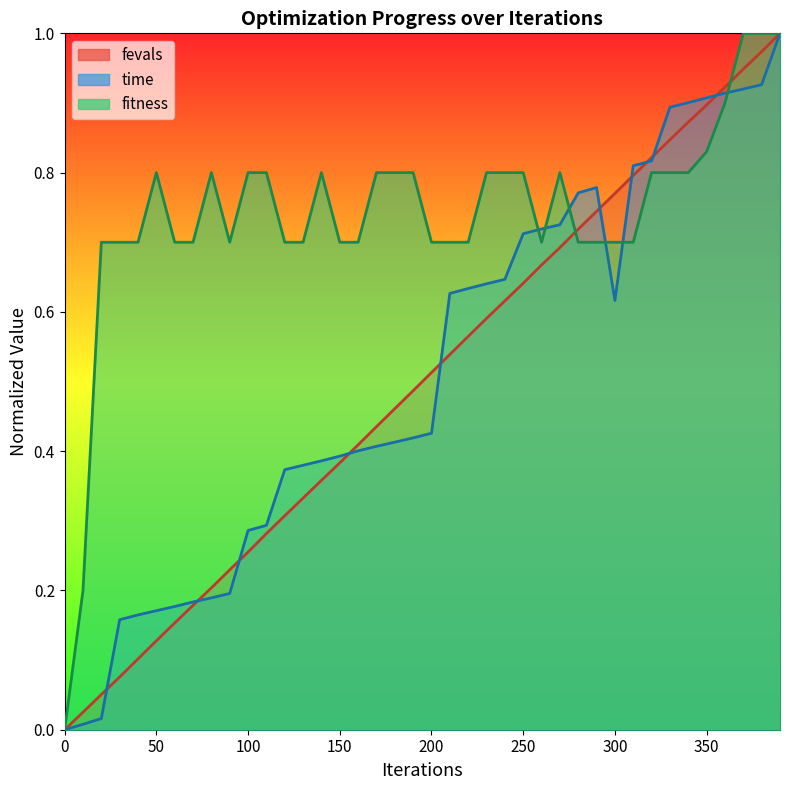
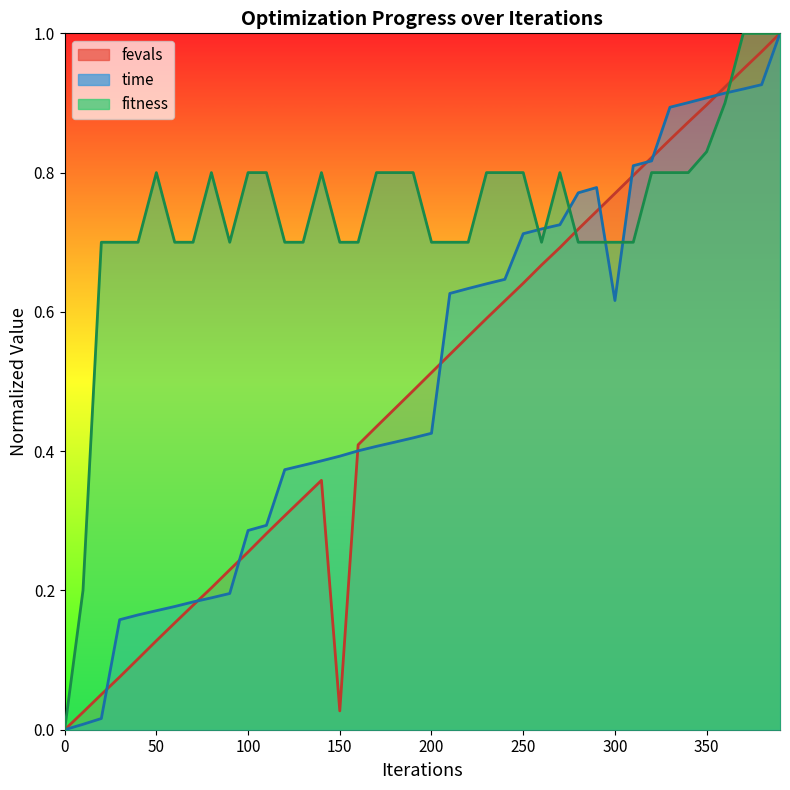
fevals, 150: 0.38 -> 0.03
